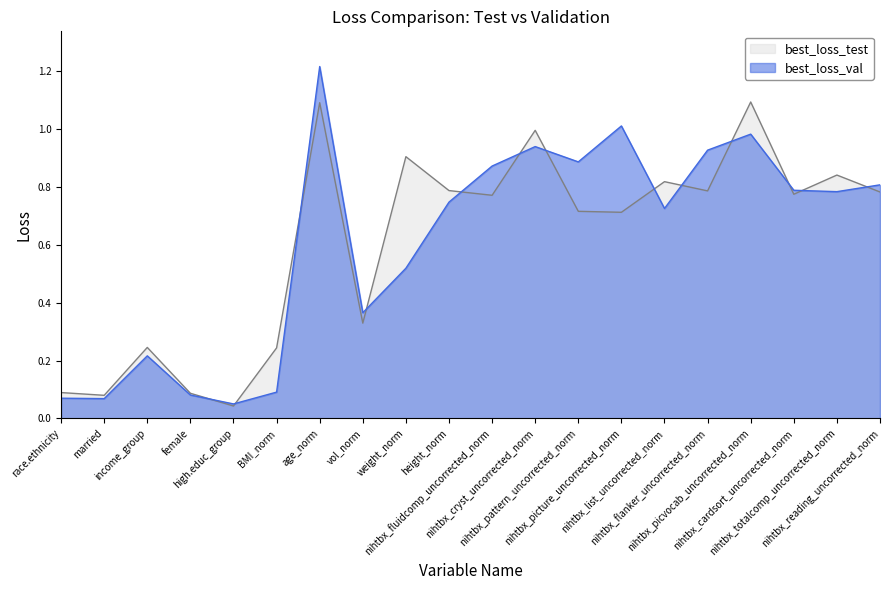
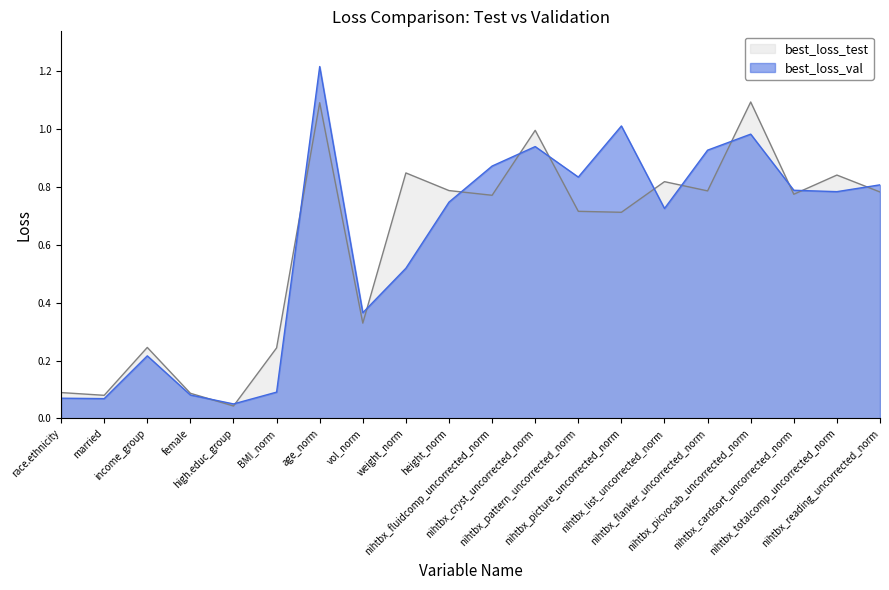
best_loss_test, weight_norm: 0.91 -> 0.85
best_loss_val, nihtbx_pattern_uncorrected_norm: 0.89 -> 0.83
